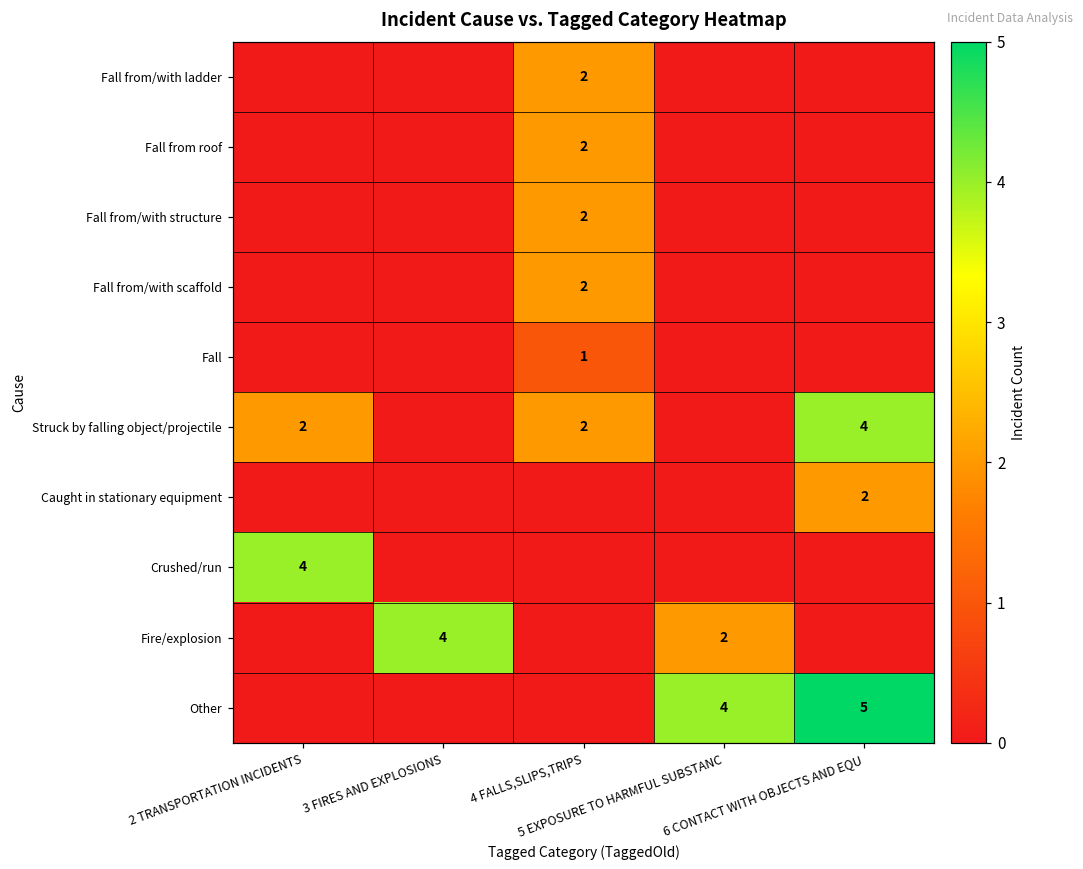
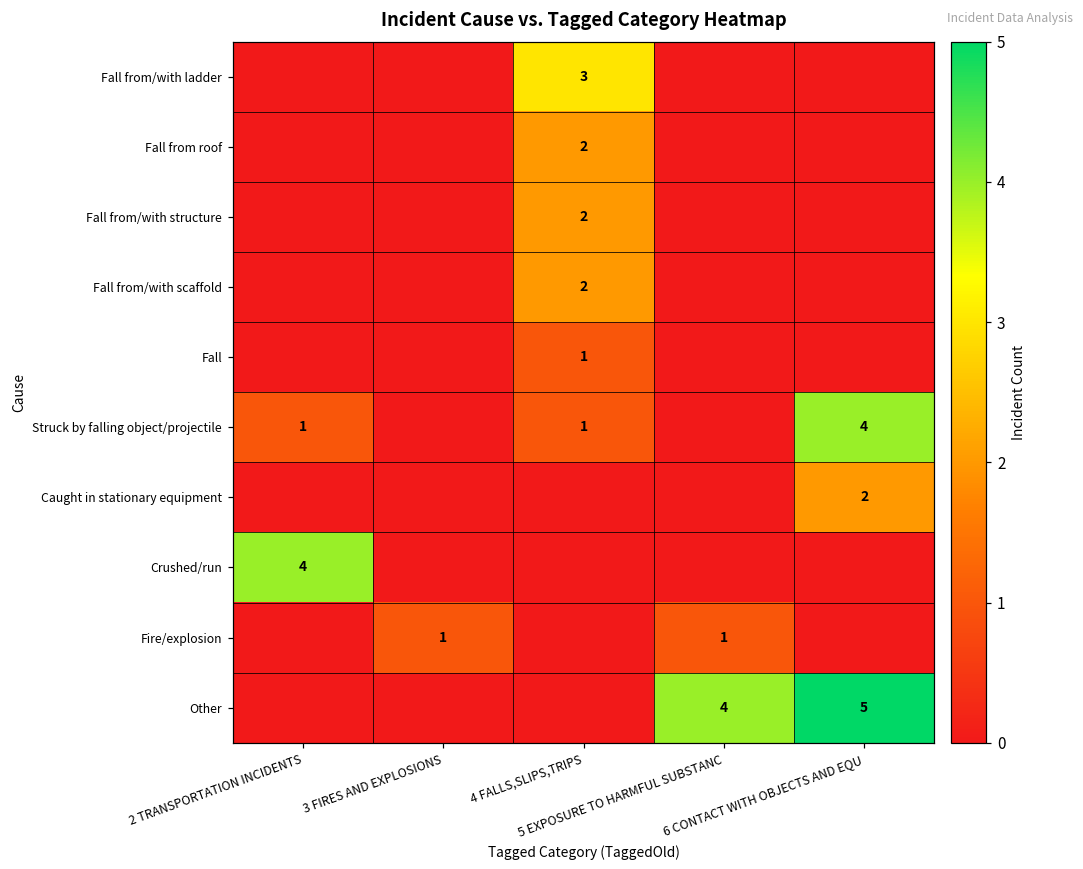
Fall from/with ladder, 4 FALLS,SLIPS,TRIPS: 2 -> 3
Struck by falling object/projectile, 2 TRANSPORTATION INCIDENTS: 2 -> 1
Struck by falling object/projectile, 4 FALLS,SLIPS,TRIPS: 2 -> 1
Fire/explosion, 3 FIRES AND EXPLOSIONS: 4 -> 1
Fire/explosion, 5 EXPOSURE TO HARMFUL SUBSTANC: 2 -> 1
